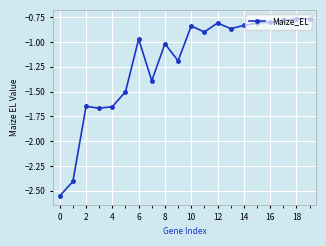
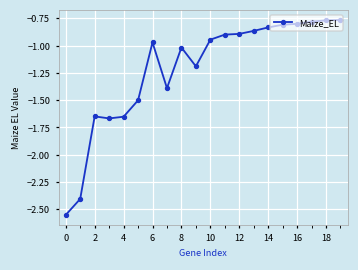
10: -0.8 -> -0.9
12: -0.8 -> -0.9
